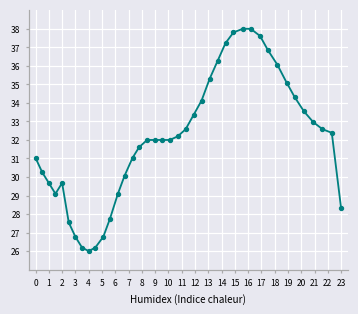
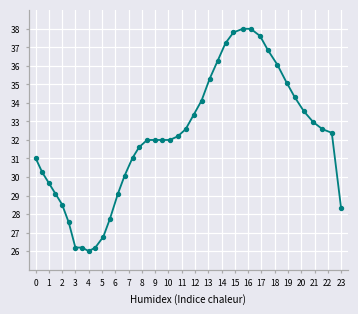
2: 29.7 -> 28.5
3: 26.8 -> 26.2
